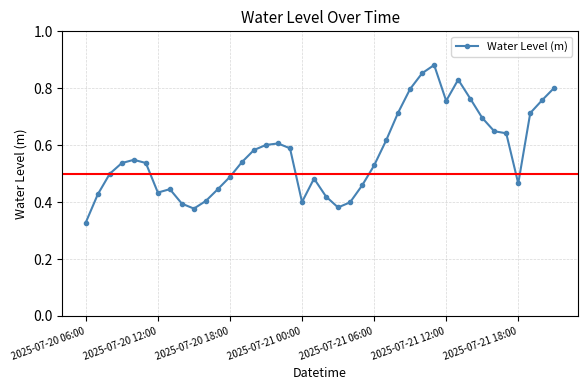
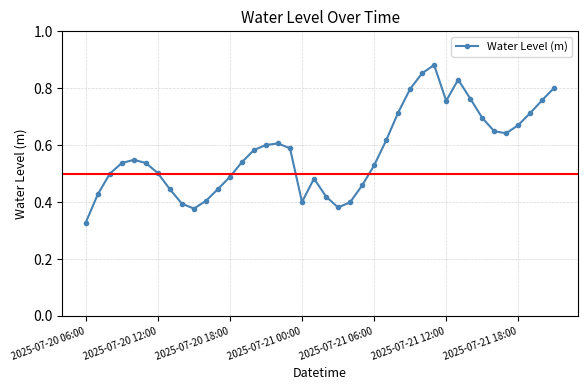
2025-07-20 12:00: 0.43 -> 0.50
2025-07-21 18:00: 0.47 -> 0.67
